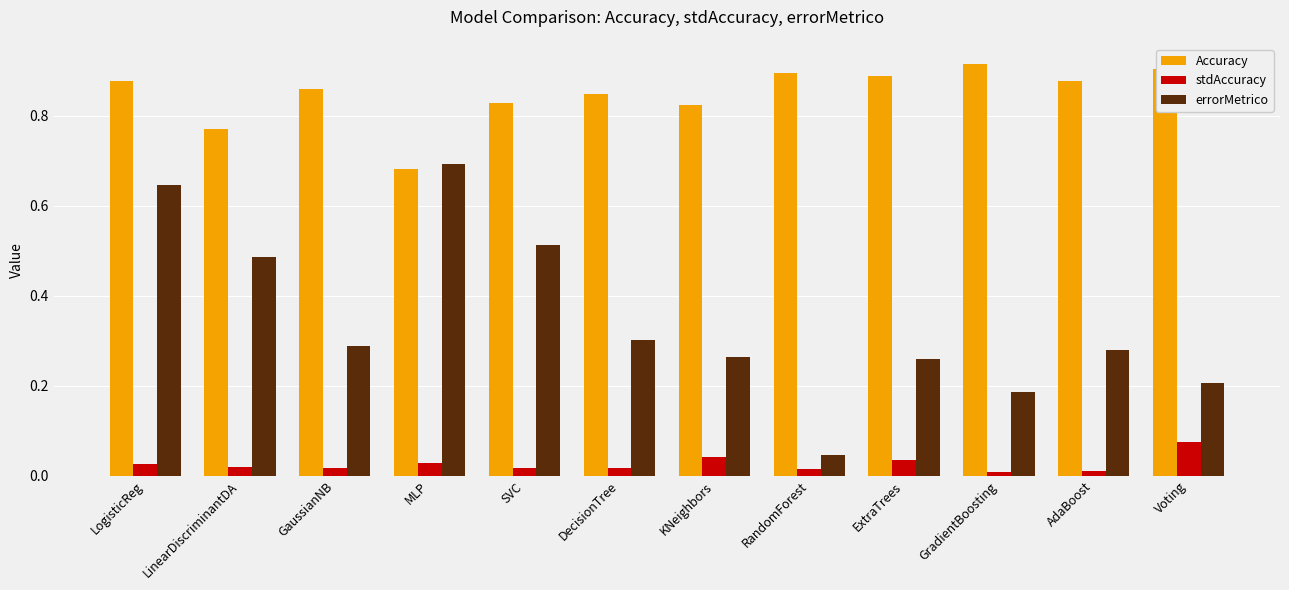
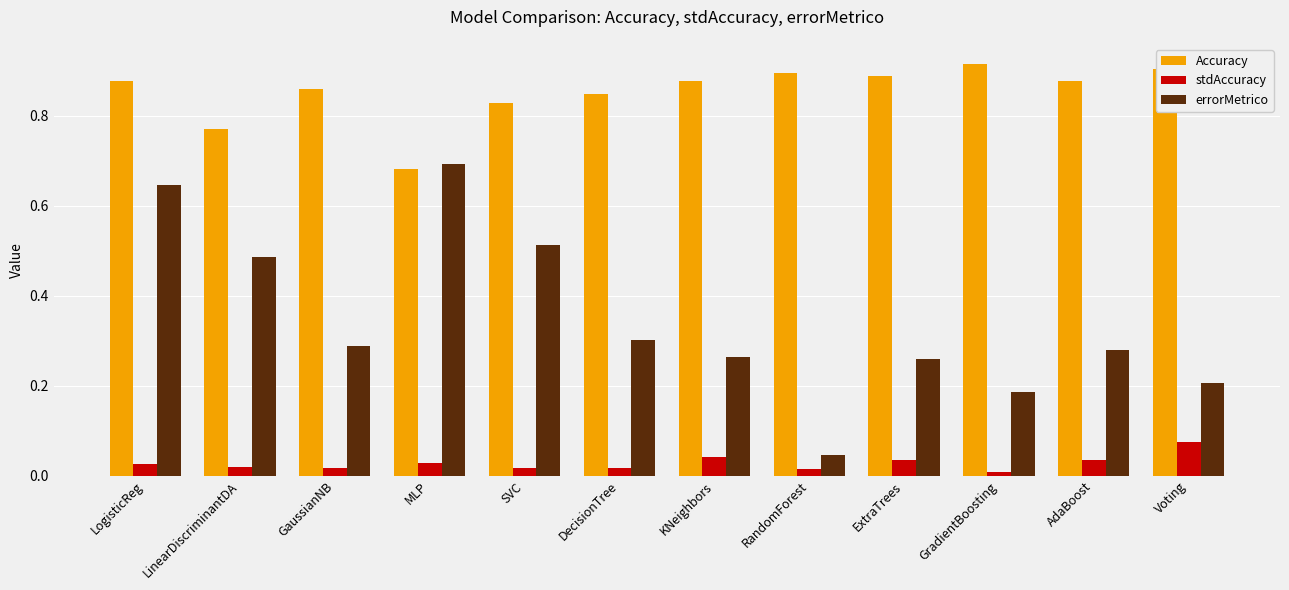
Accuracy, KNeighbors: 0.82 -> 0.88
stdAccuracy, AdaBoost: 0.01 -> 0.03
